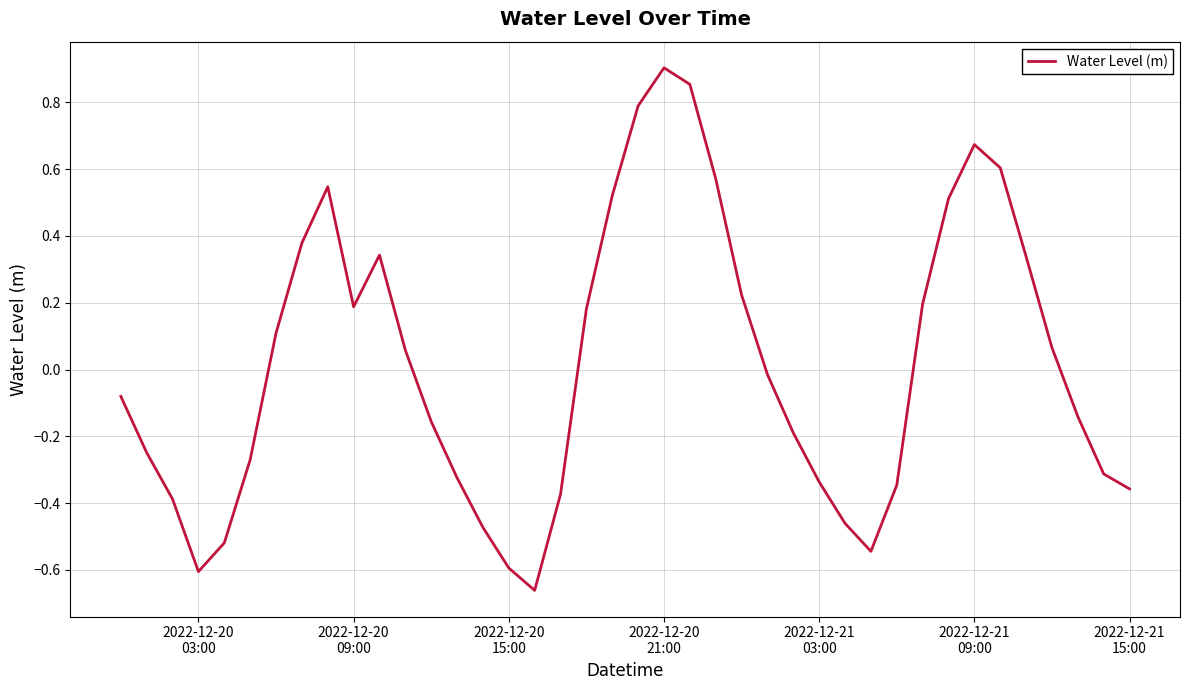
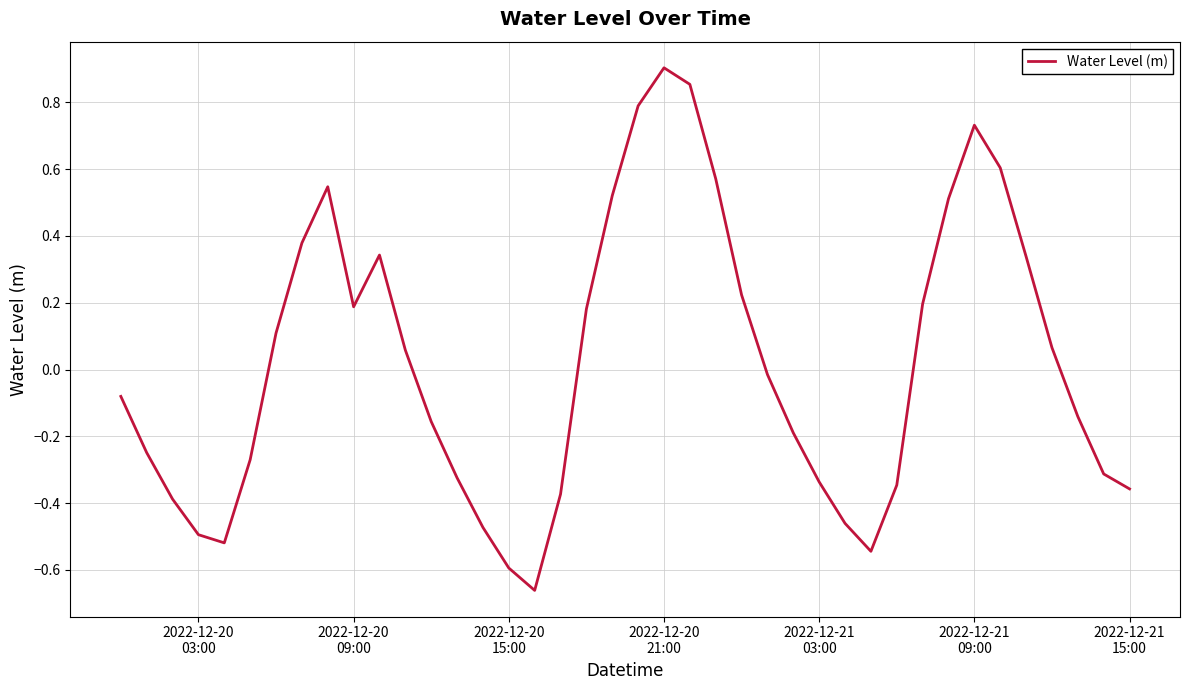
2022-12-20 03:00: -0.60 -> -0.49
2022-12-21 09:00: 0.67 -> 0.73
